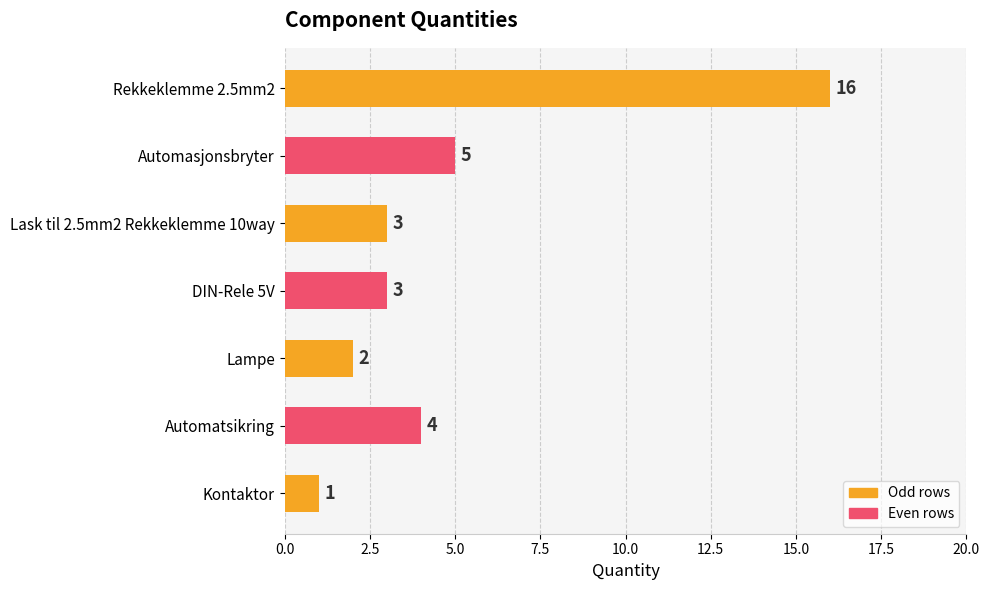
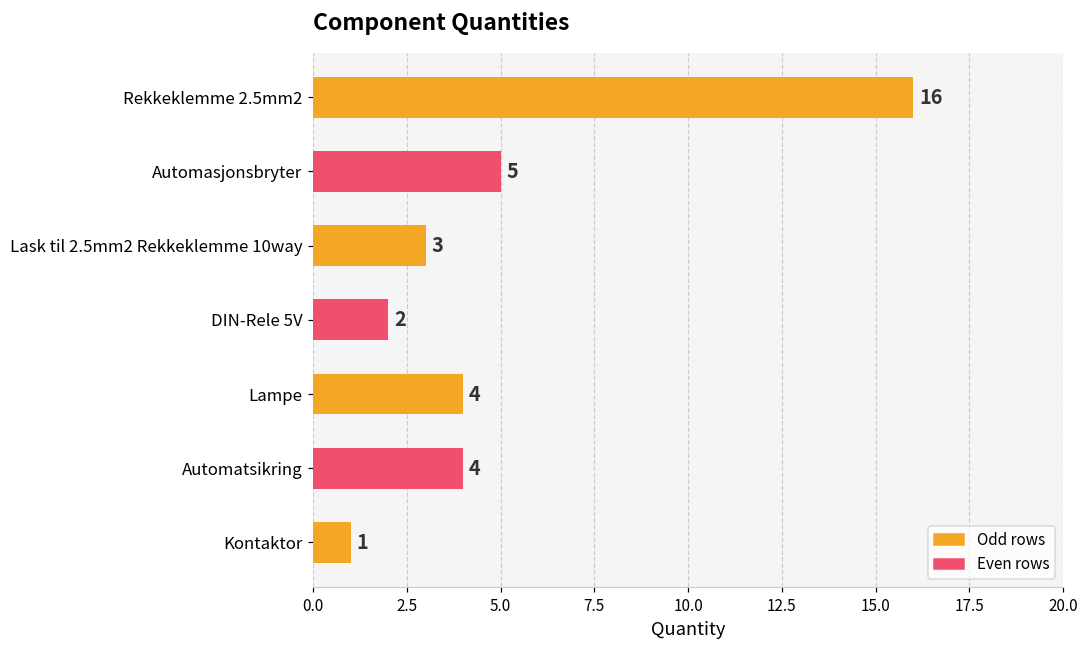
DIN-Rele 5V: 3 -> 2
Lampe: 2 -> 4
